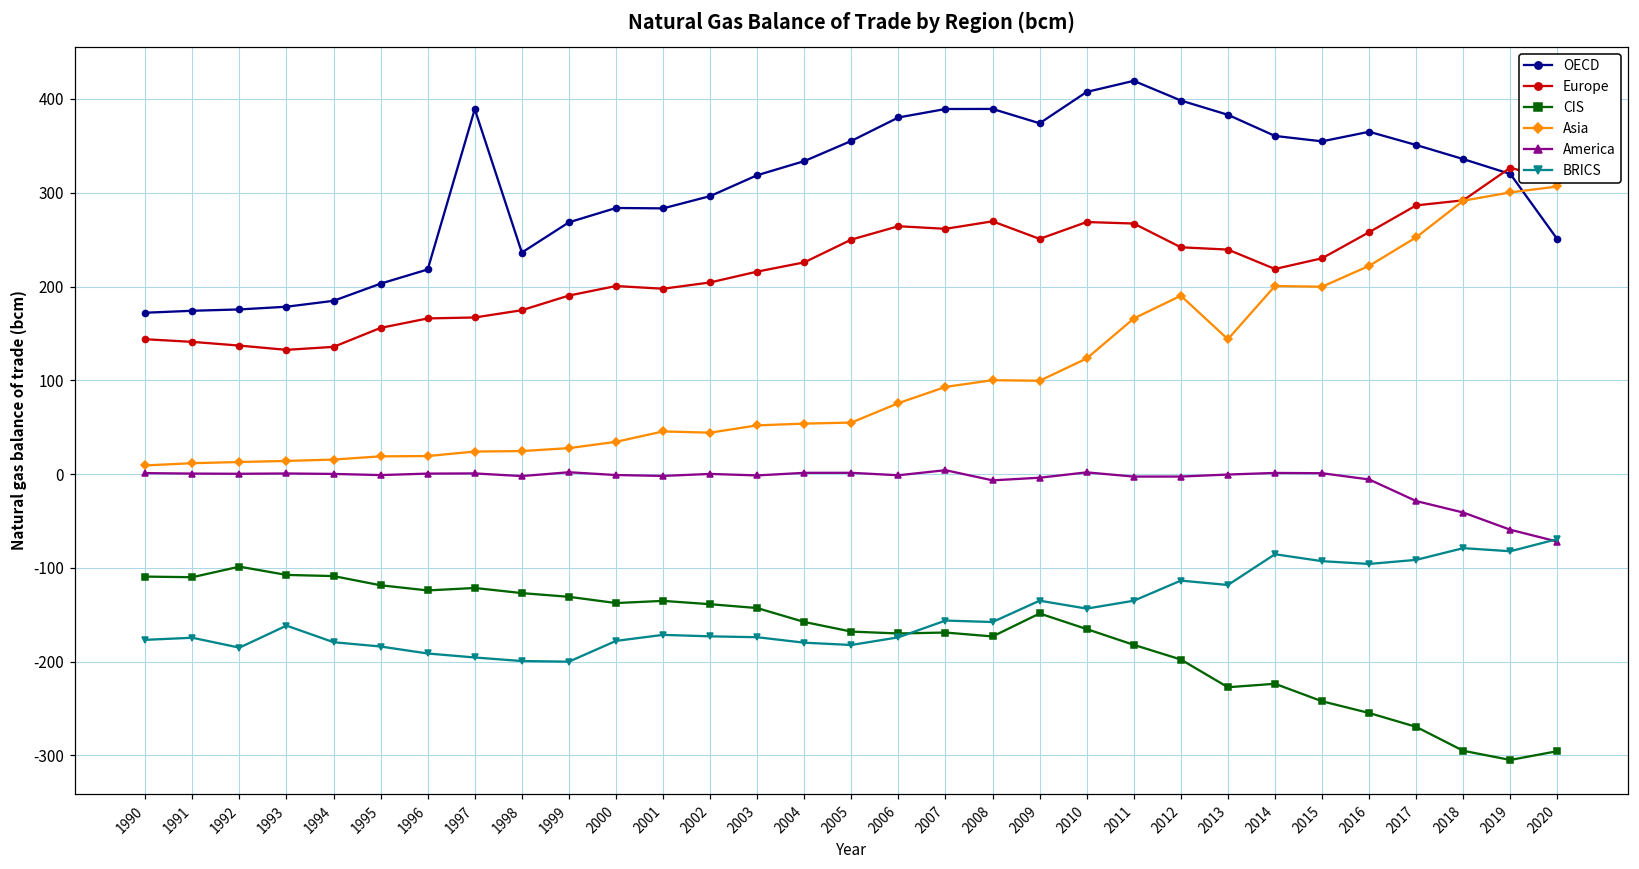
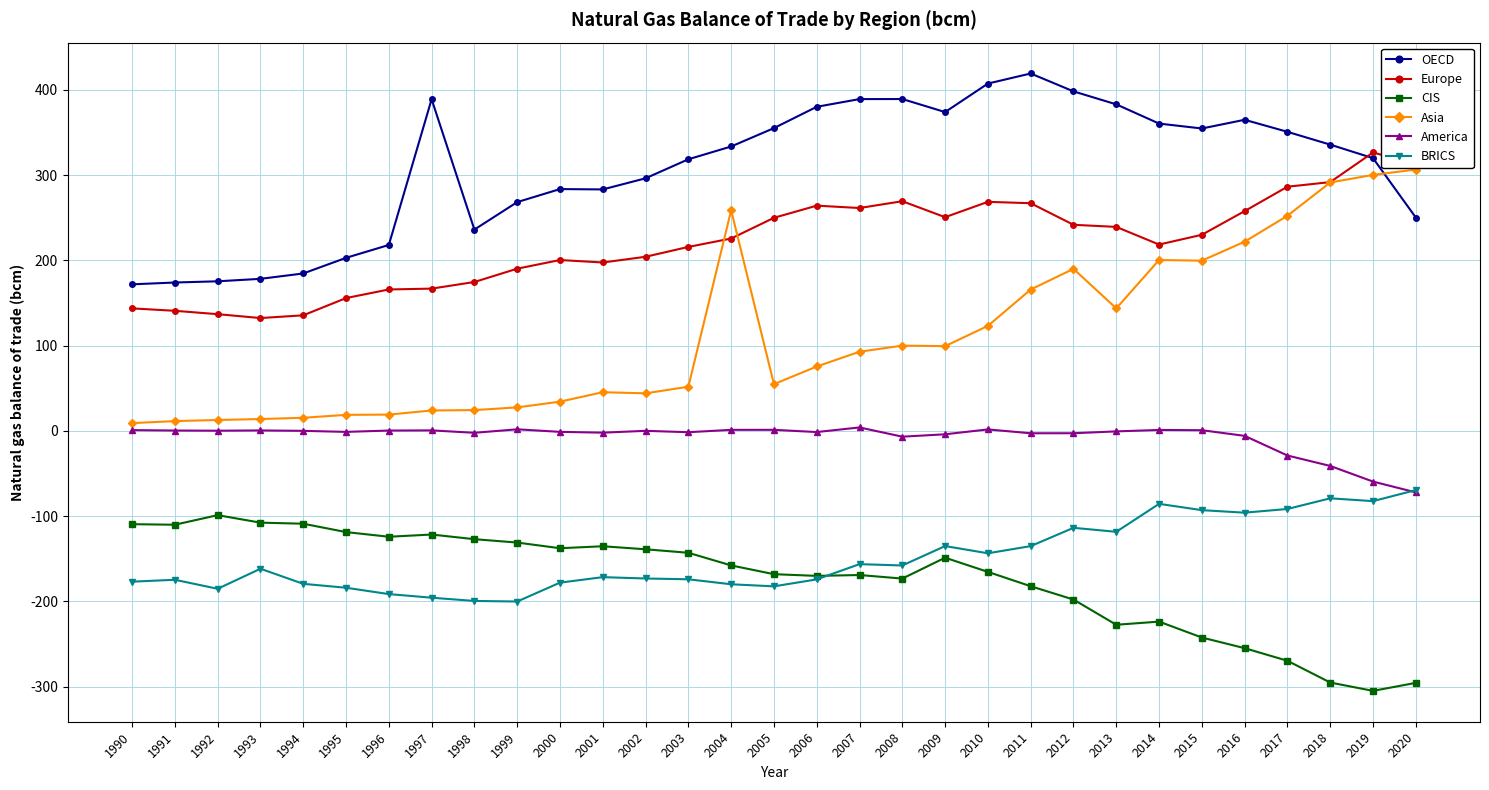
Asia, 2004: 50 -> 260
